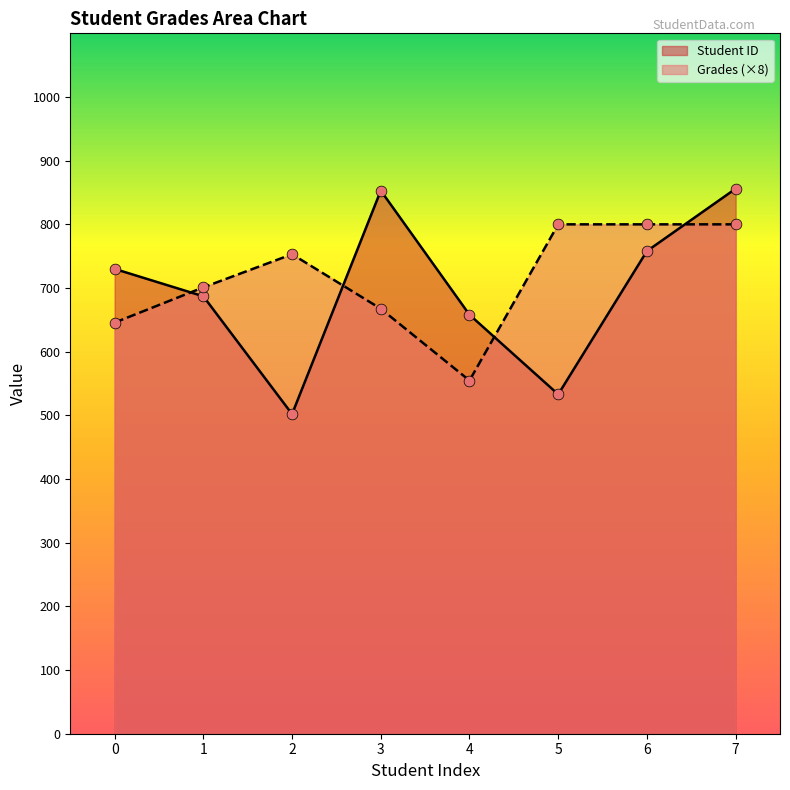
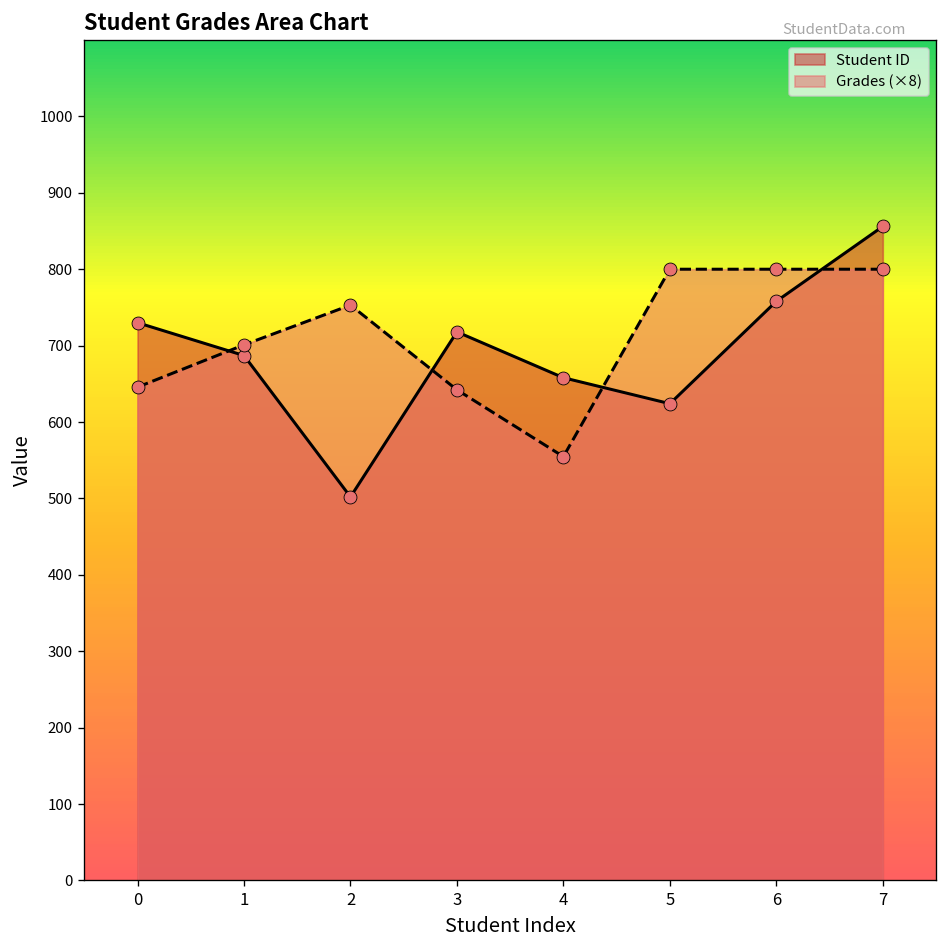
Student ID, 3: 850 -> 720
Grades (×8), 3: 670 -> 640
Student ID, 5: 530 -> 620
